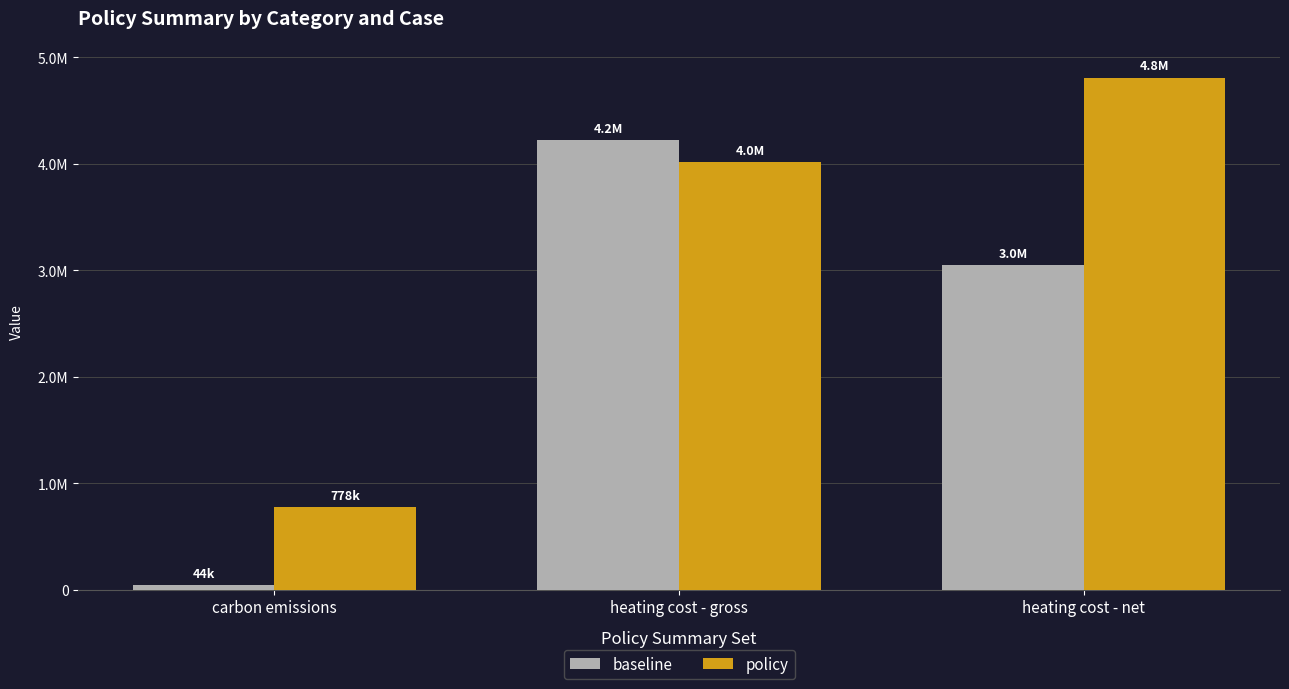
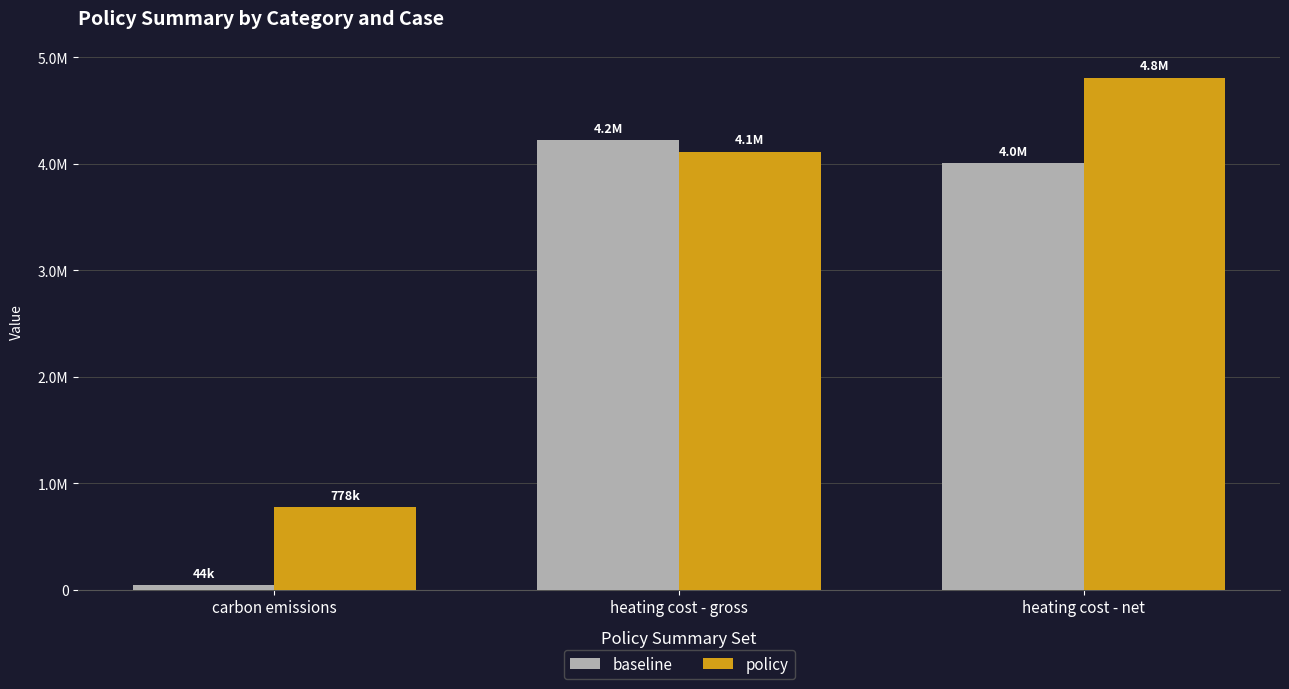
policy, heating cost - gross: 4.0M -> 4.1M
baseline, heating cost - net: 3.0M -> 4.0M
